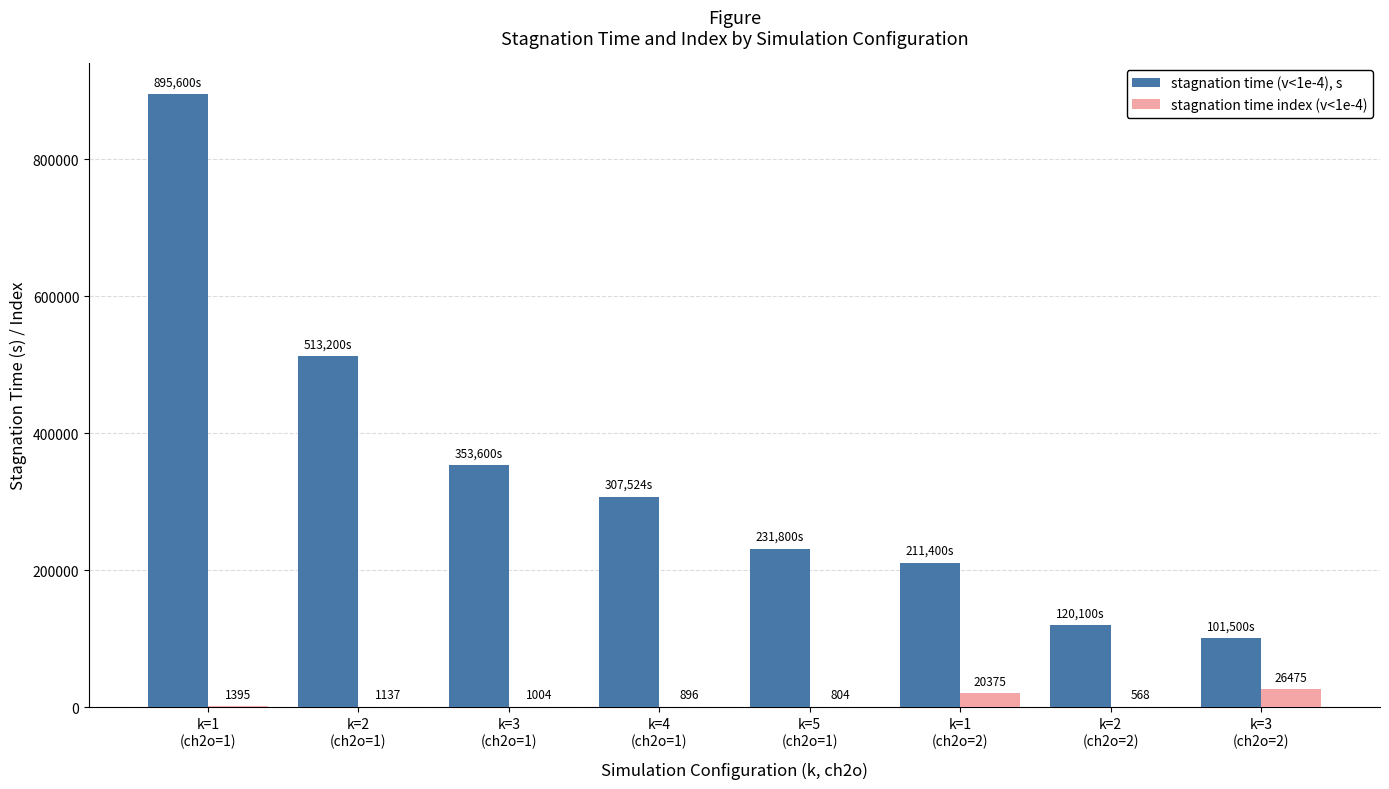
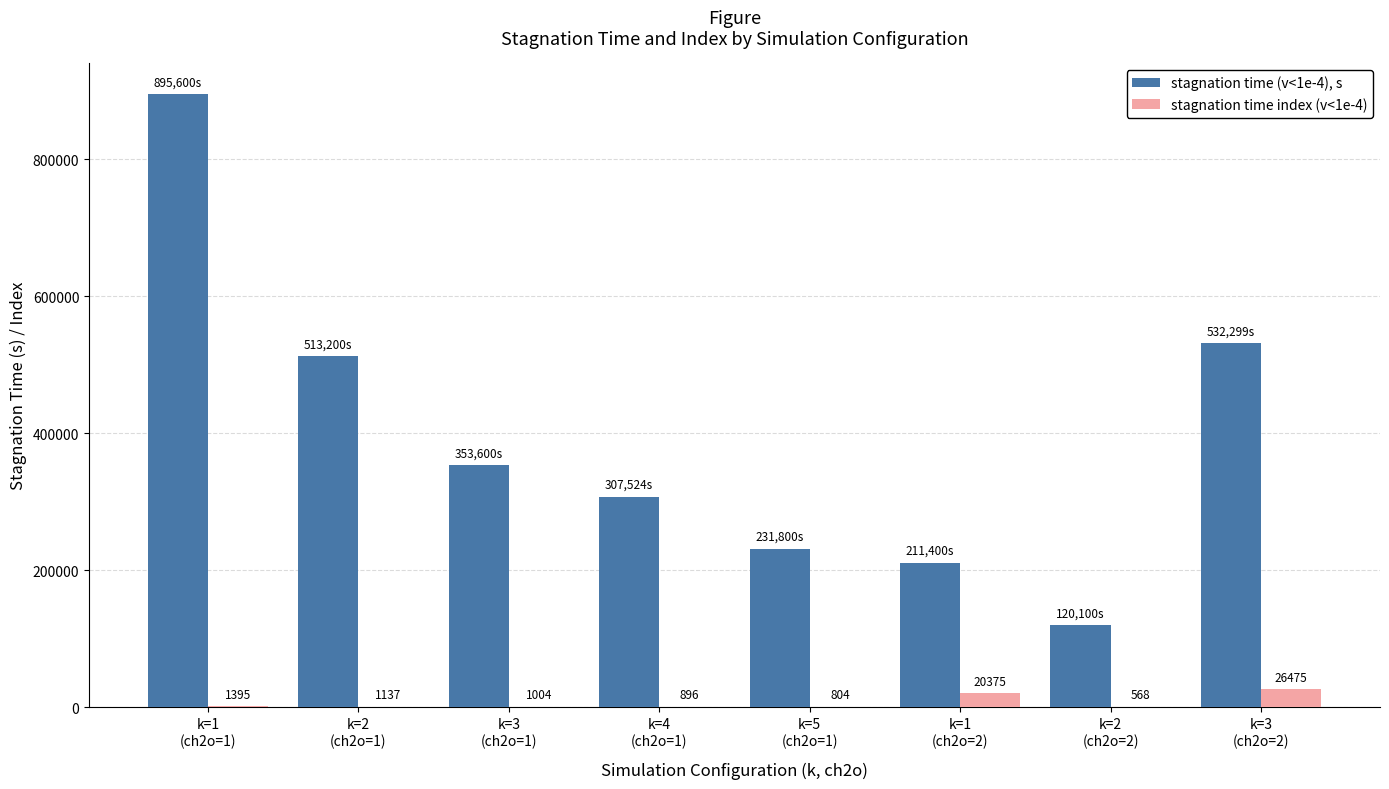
stagnation time (v<1e-4), s, k=3 (ch2o=2): 101,500s -> 532,299s
